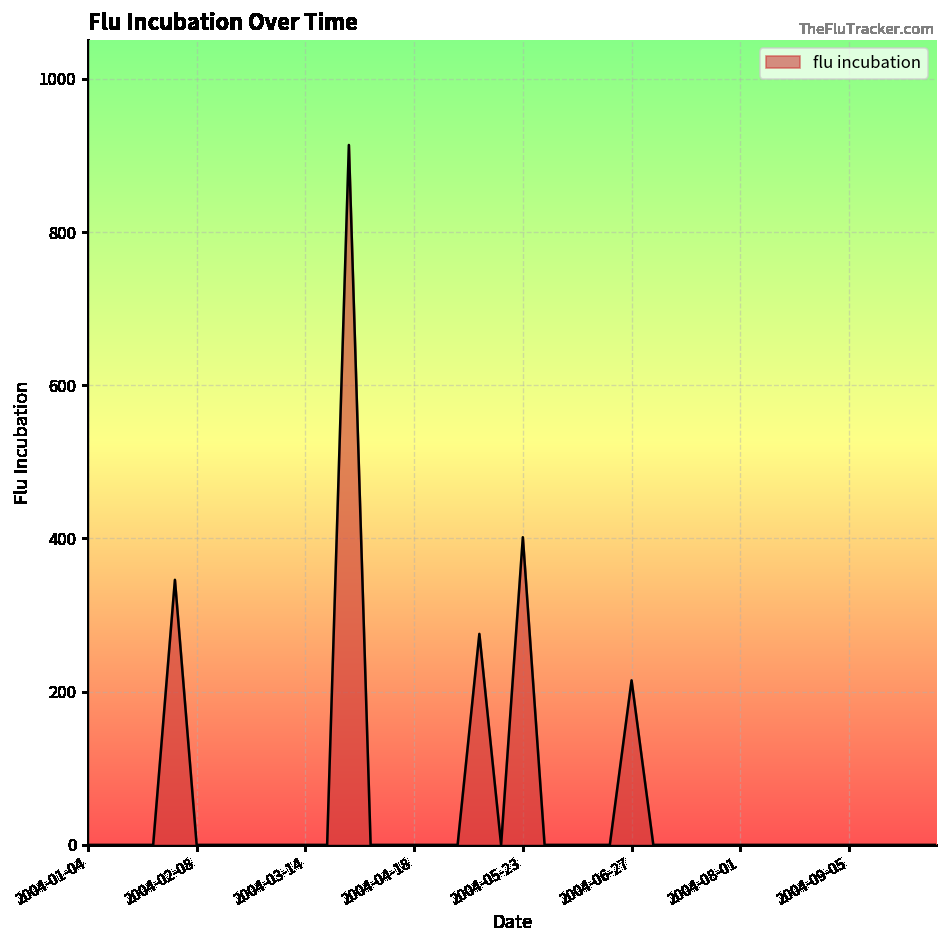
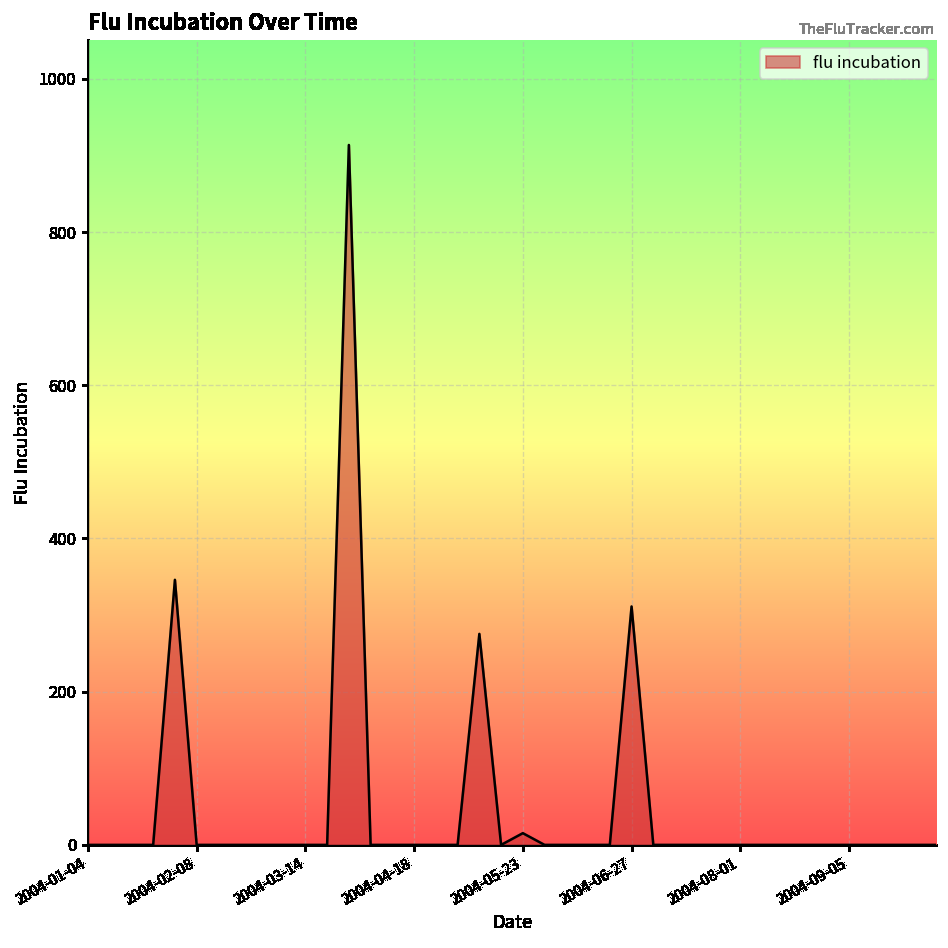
2004-05-23: 400 -> 20
2004-06-27: 210 -> 310
